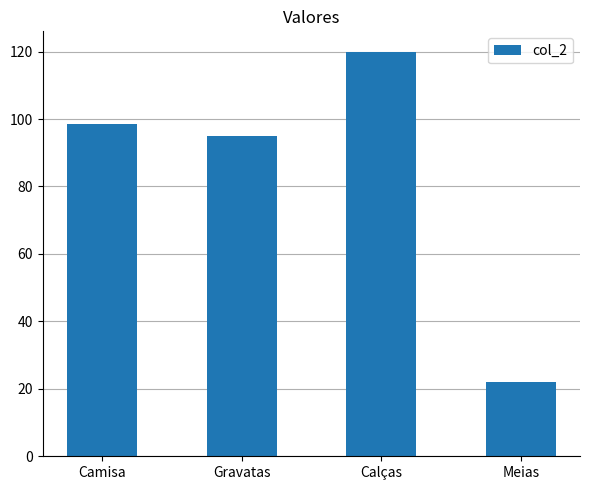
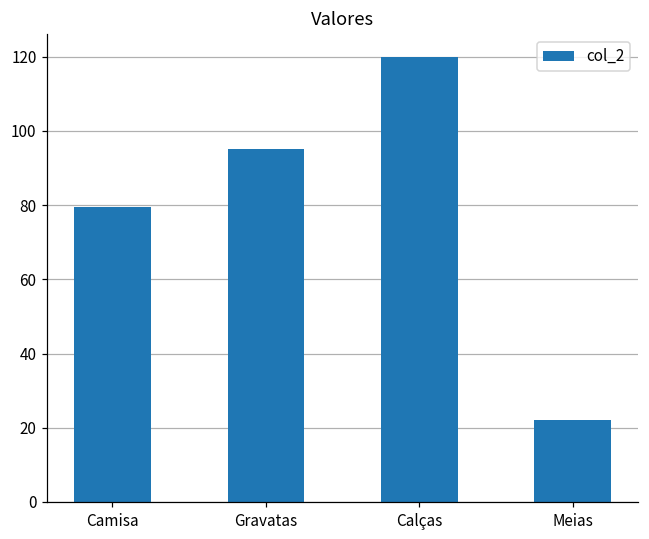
Camisa: 98 -> 80
